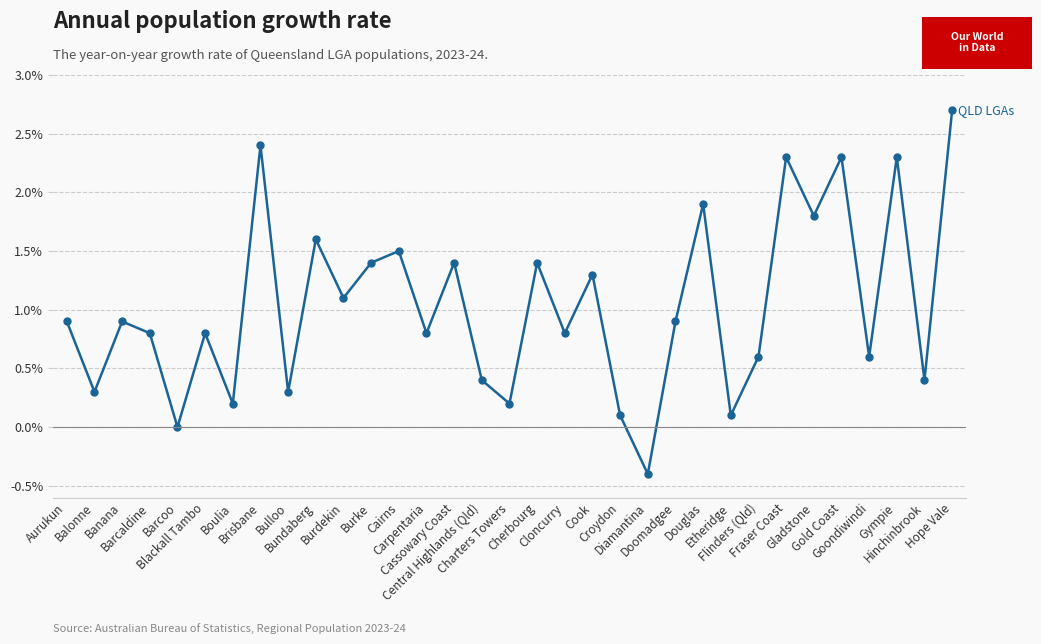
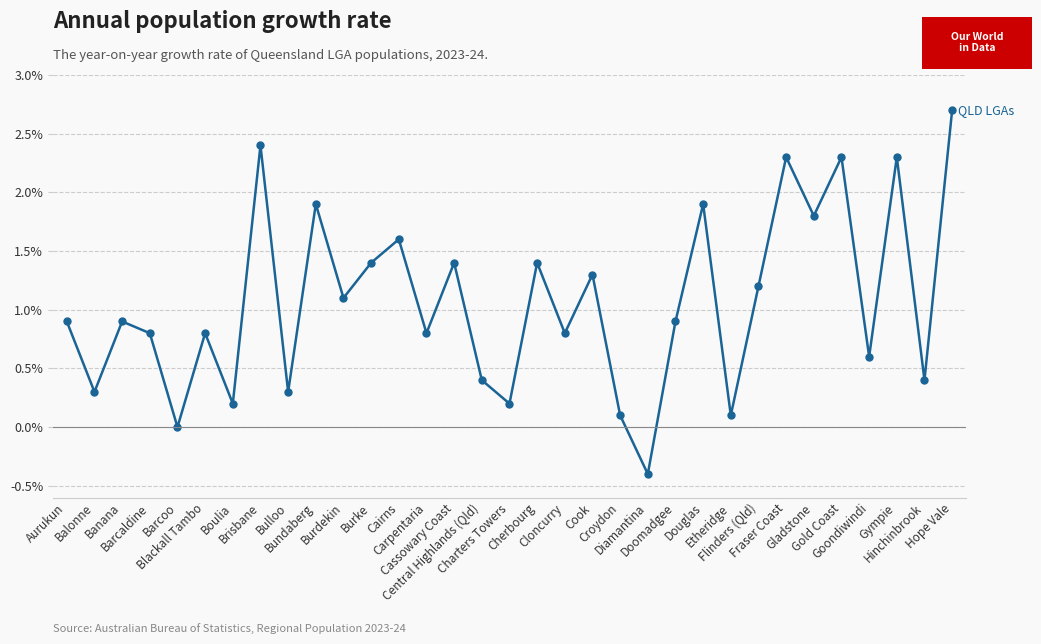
Bundaberg: 1.6% -> 1.9%
Cairns: 1.5% -> 1.6%
Flinders (Qld): 0.6% -> 1.2%
